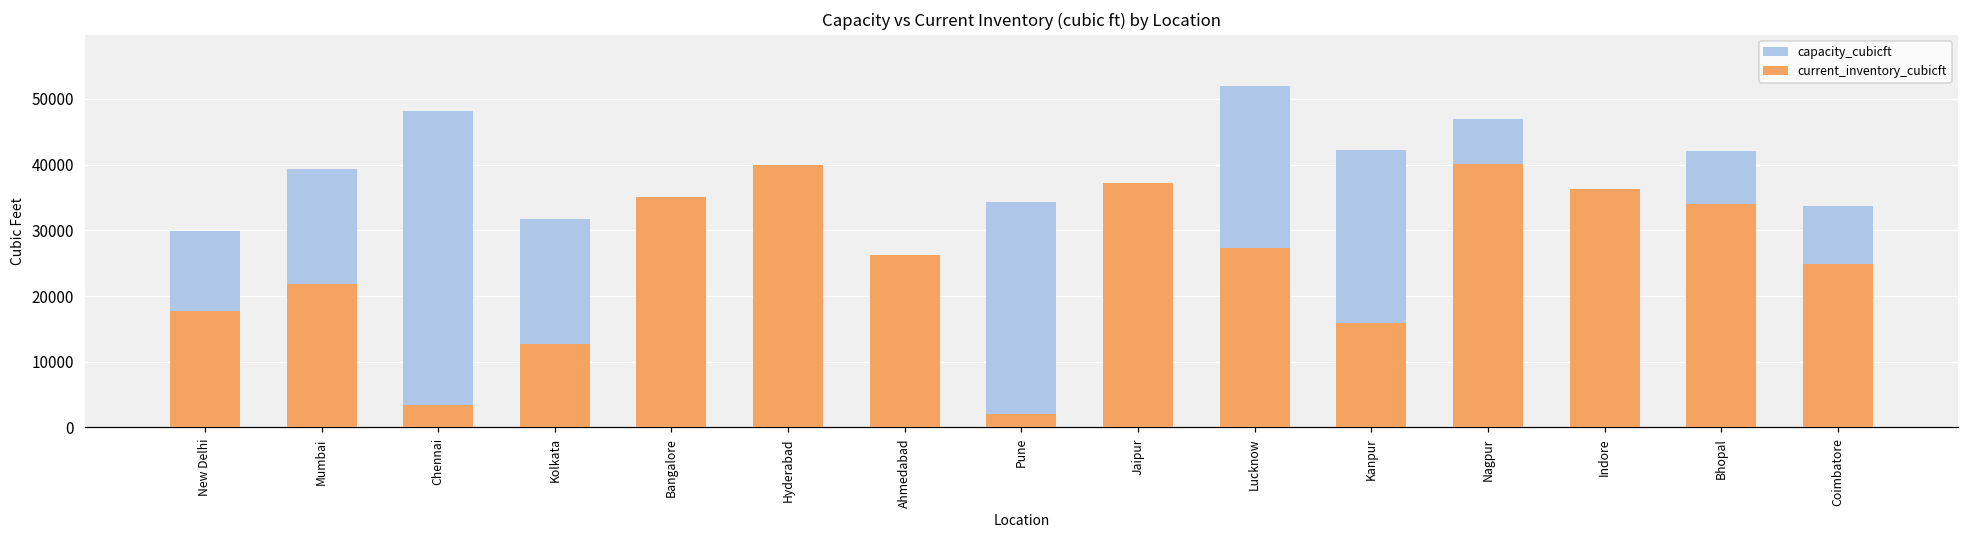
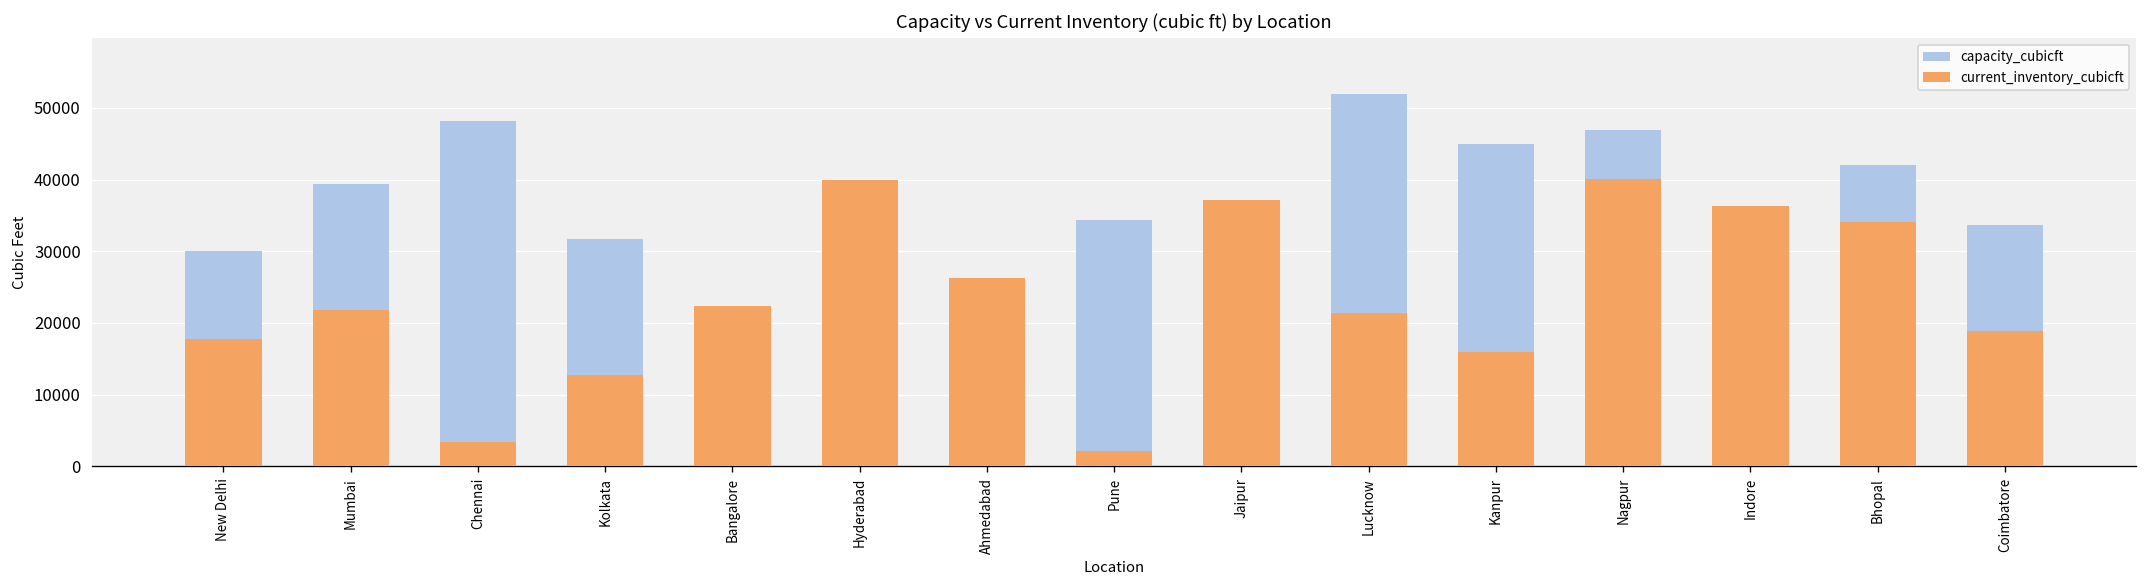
current_inventory_cubicft, Bangalore: 35000 -> 22000
current_inventory_cubicft, Lucknow: 27000 -> 21000
capacity_cubicft, Kanpur: 42000 -> 45000
current_inventory_cubicft, Coimbatore: 25000 -> 19000
